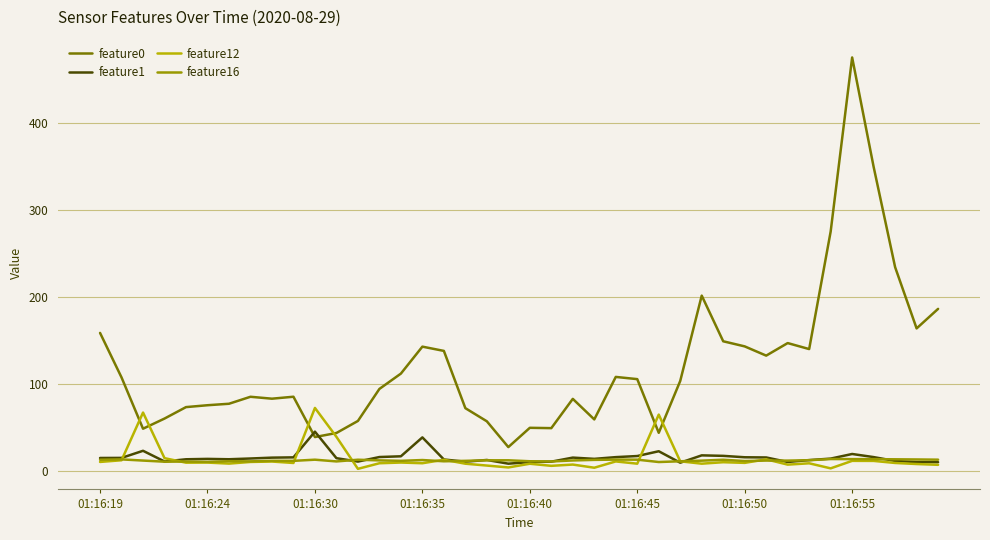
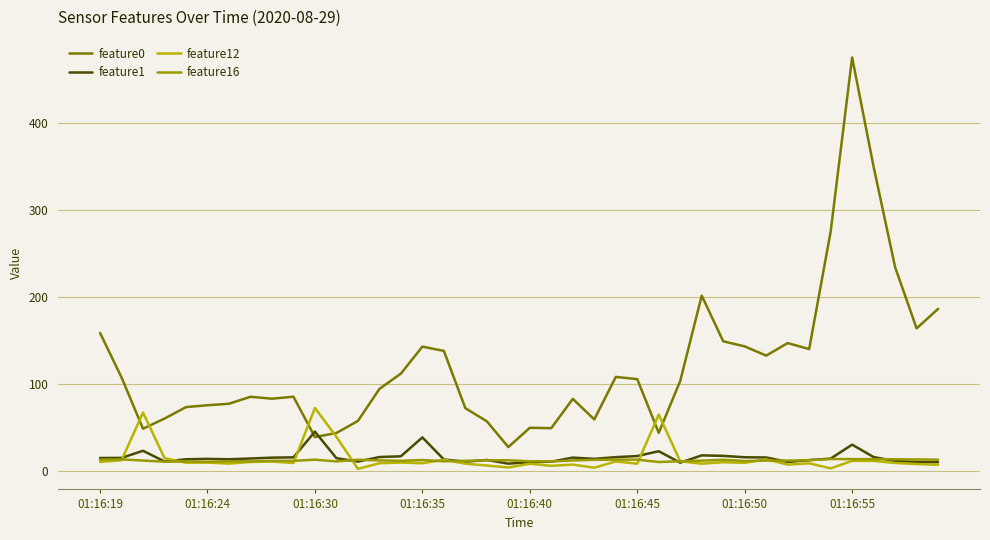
feature1, 01:16:55: 20 -> 30
